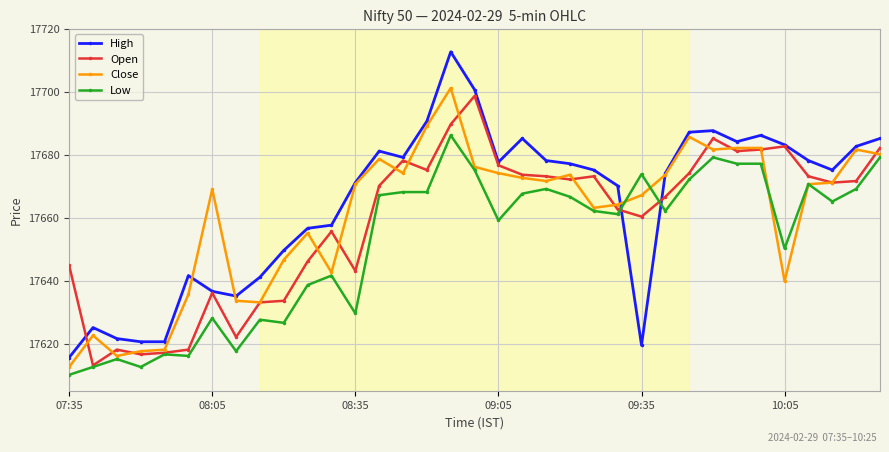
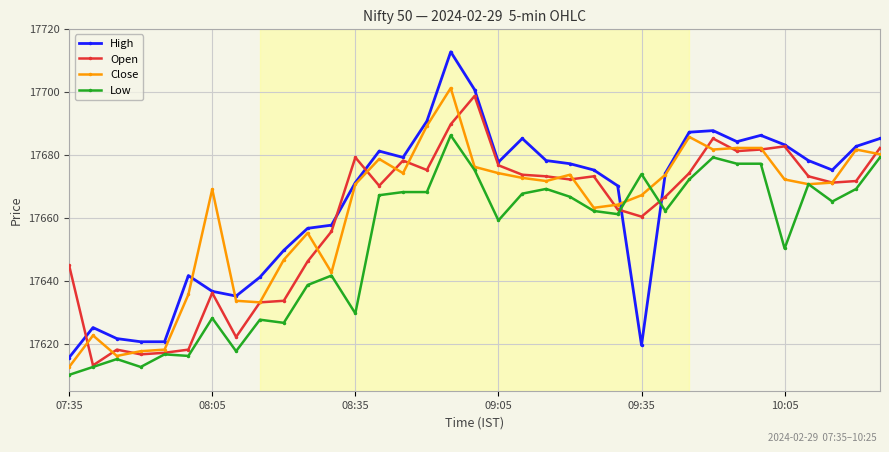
Open, 08:35: 17643 -> 17679
Close, 10:05: 17640 -> 17672
